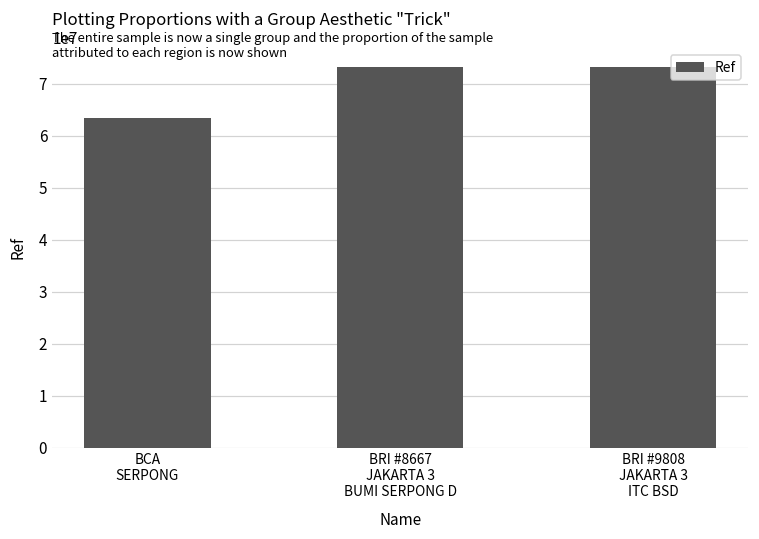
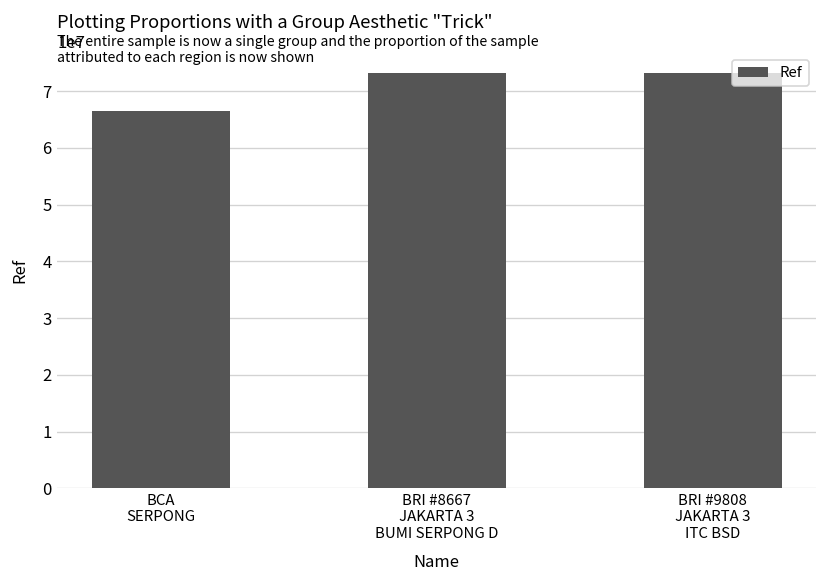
BCA SERPONG: 63000000 -> 66000000
